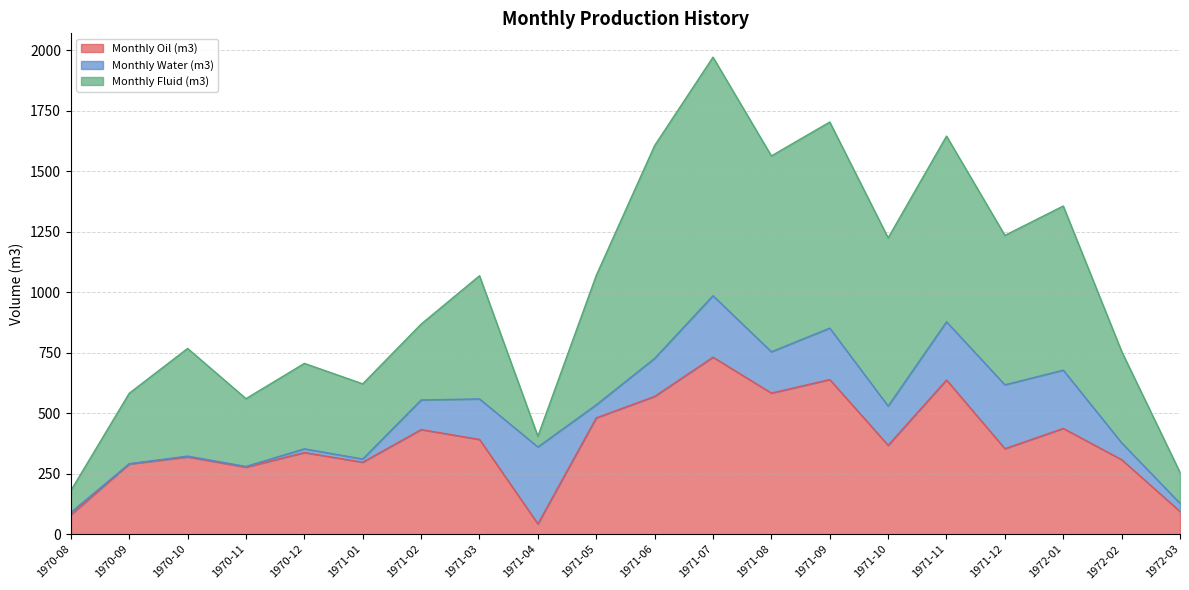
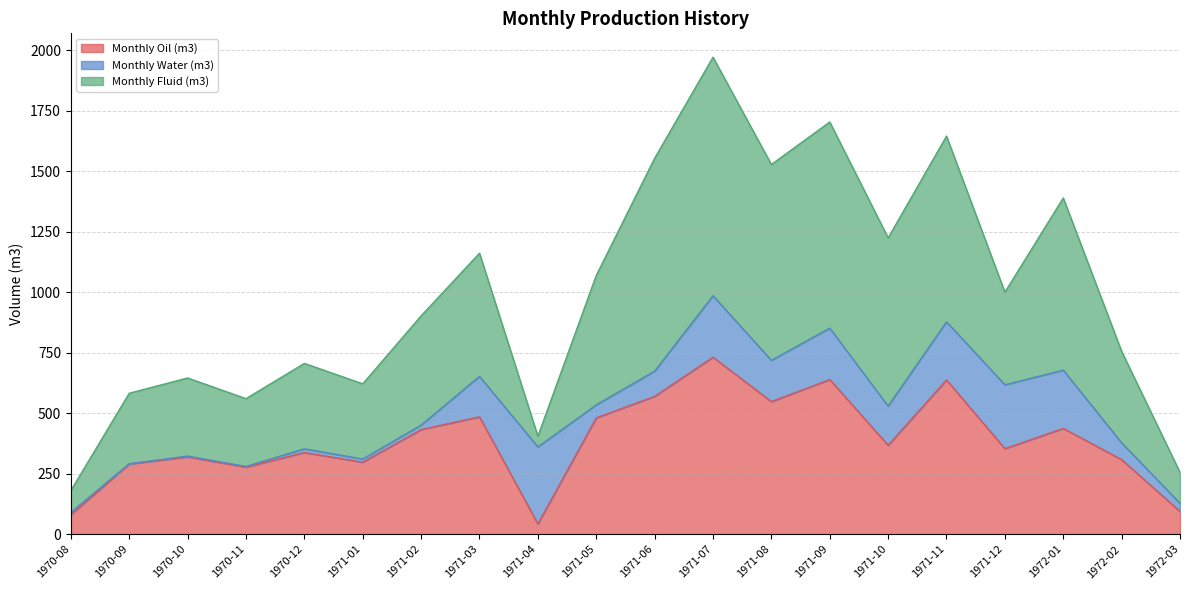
Monthly Fluid (m3), 1970-10: 440 -> 320
Monthly Water (m3), 1971-02: 120 -> 20
Monthly Fluid (m3), 1971-02: 310 -> 450
Monthly Oil (m3), 1971-03: 390 -> 480
Monthly Water (m3), 1971-06: 160 -> 100
Monthly Oil (m3), 1971-08: 580 -> 550
Monthly Fluid (m3), 1971-12: 620 -> 380
Monthly Fluid (m3), 1972-01: 680 -> 710
